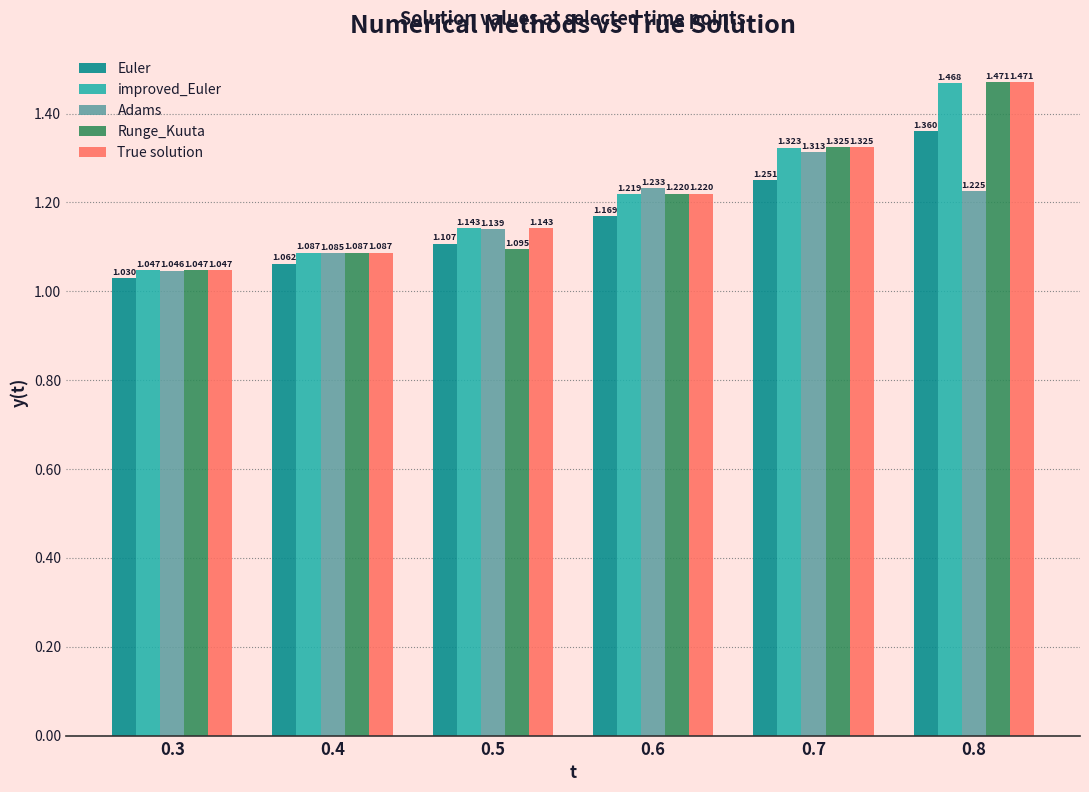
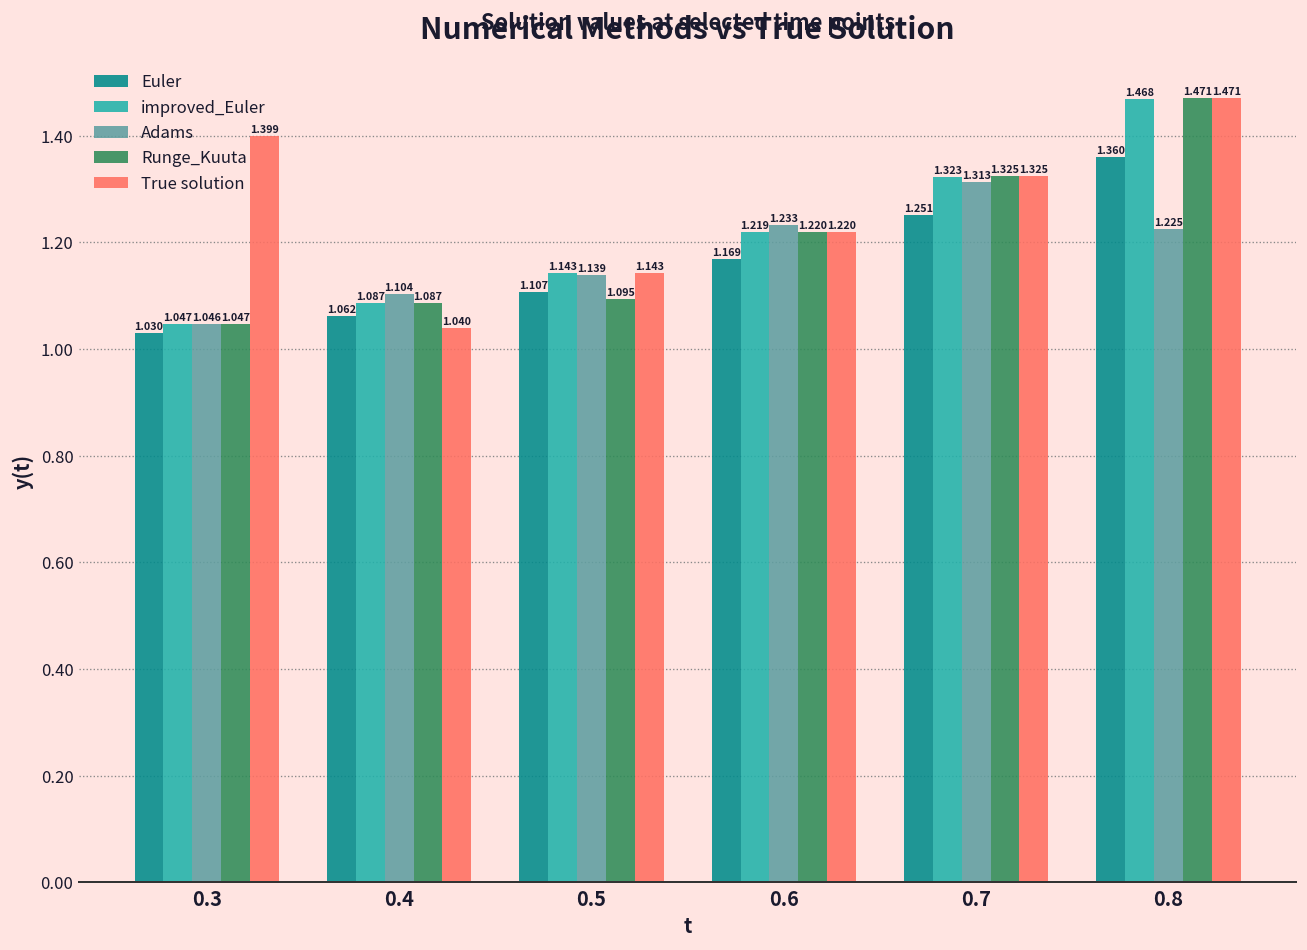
True solution, 0.3: 1.047 -> 1.399
Adams, 0.4: 1.085 -> 1.104
True solution, 0.4: 1.087 -> 1.040
